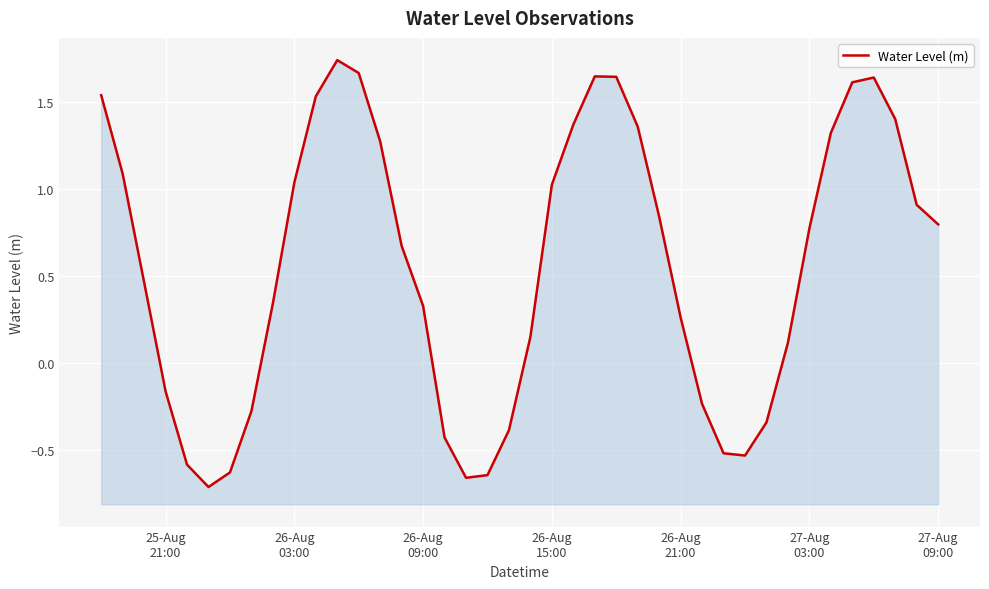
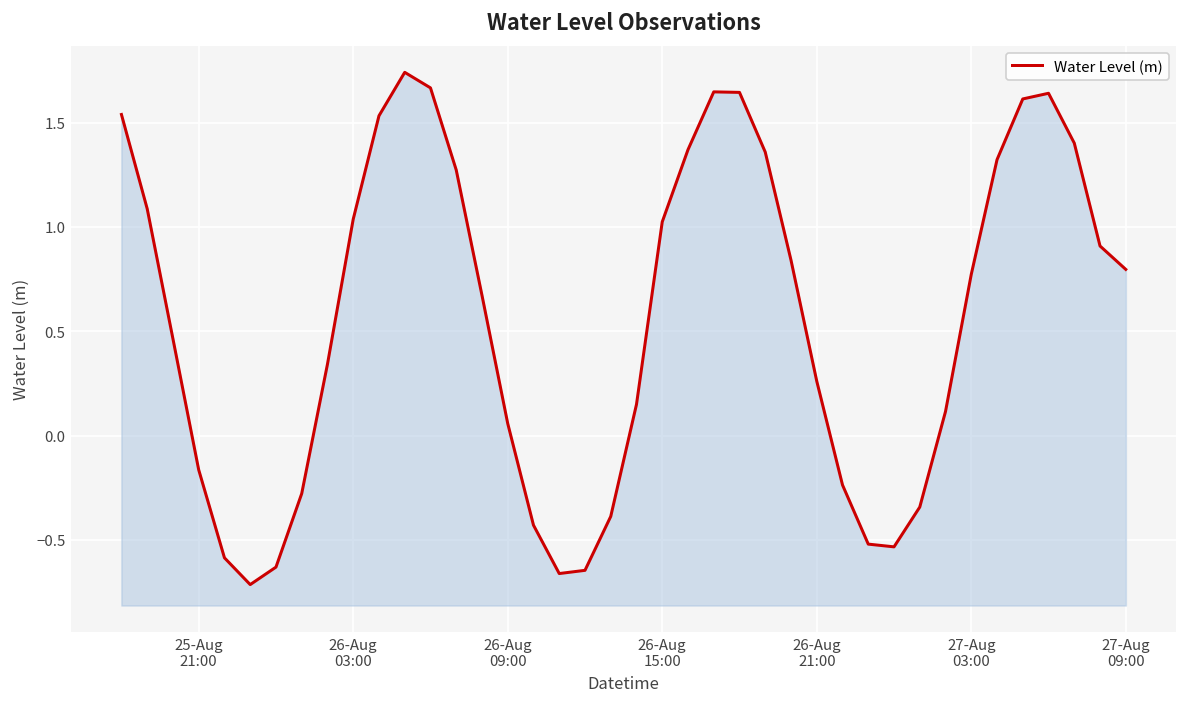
26-Aug 09:00: 0.33 -> 0.06
